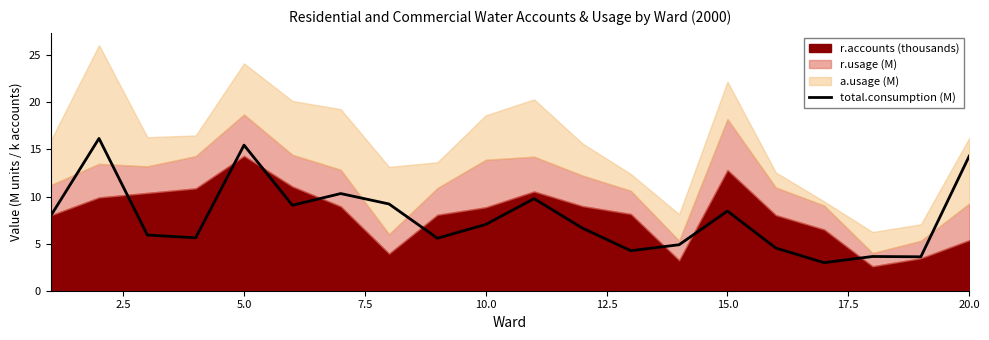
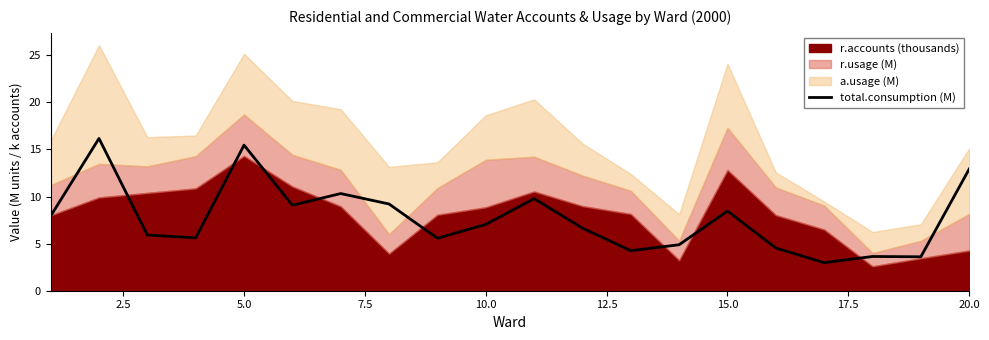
a.usage (M), 5.0: 5 -> 6
r.usage (M), 15.0: 5 -> 4
a.usage (M), 15.0: 4 -> 7
total.consumption (M), 20.0: 14 -> 13
r.accounts (thousands), 20.0: 5 -> 4
